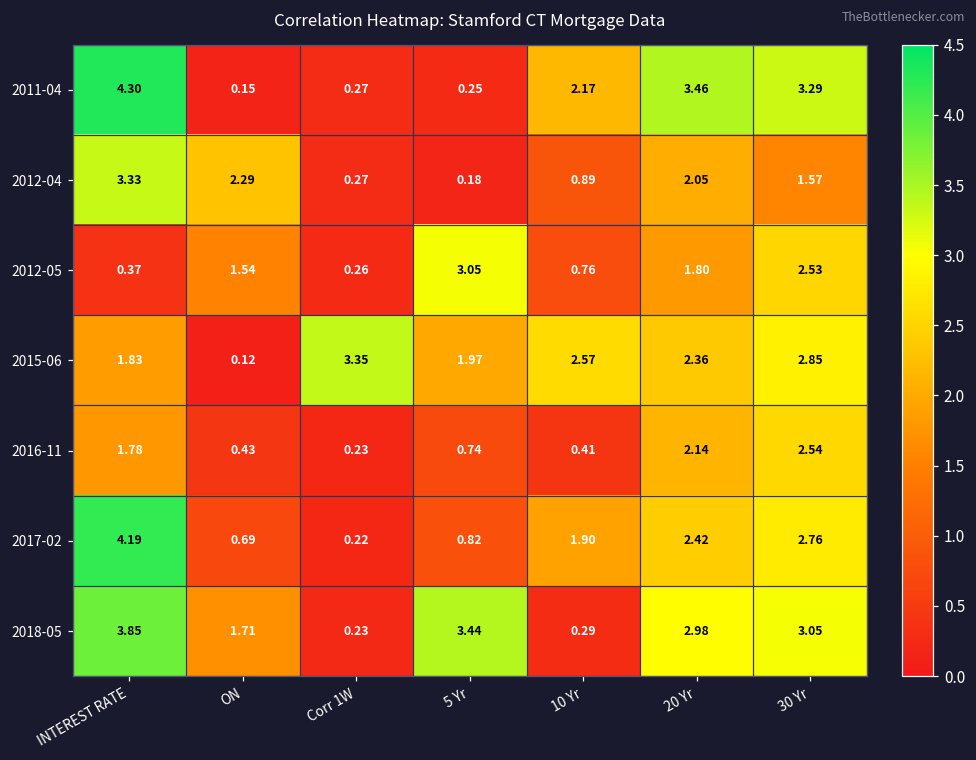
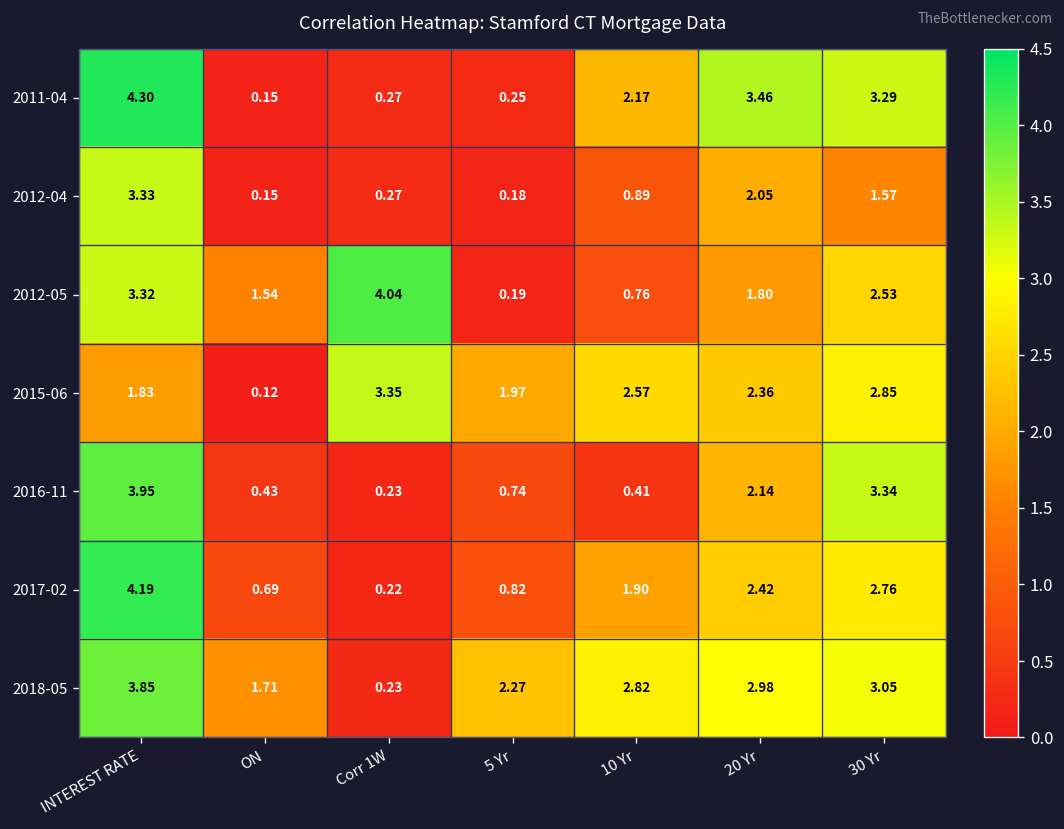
2012-04, ON: 2.29 -> 0.15
2012-05, INTEREST RATE: 0.37 -> 3.32
2012-05, Corr 1W: 0.26 -> 4.04
2012-05, 5 Yr: 3.05 -> 0.19
2016-11, INTEREST RATE: 1.78 -> 3.95
2016-11, 30 Yr: 2.54 -> 3.34
2018-05, 5 Yr: 3.44 -> 2.27
2018-05, 10 Yr: 0.29 -> 2.82
